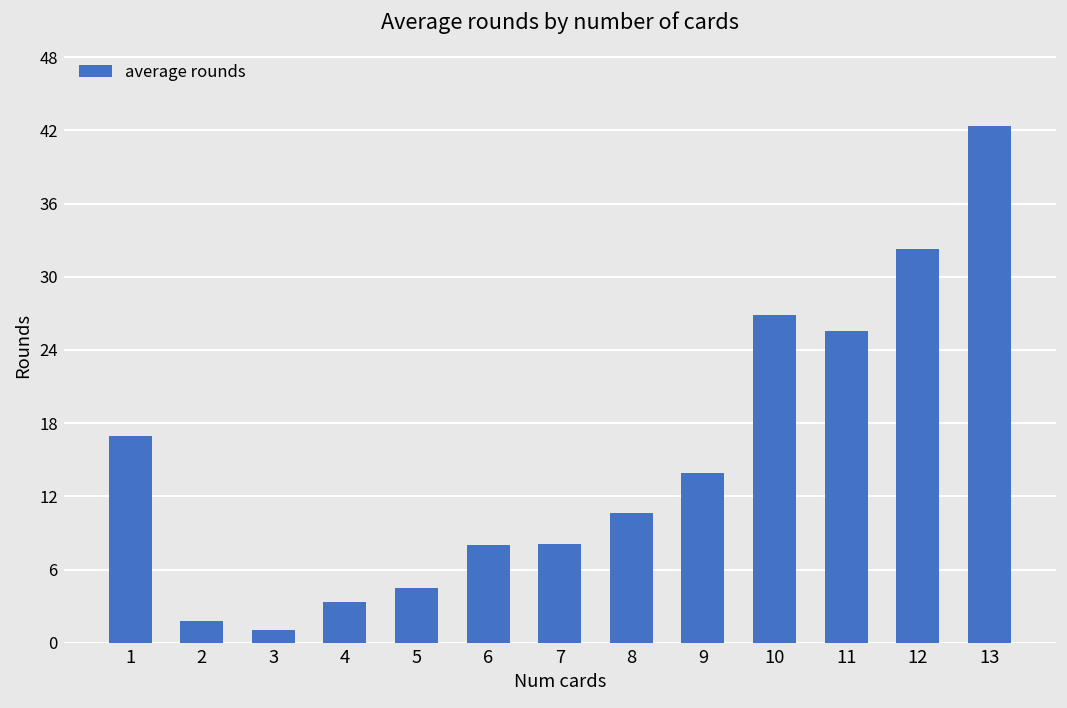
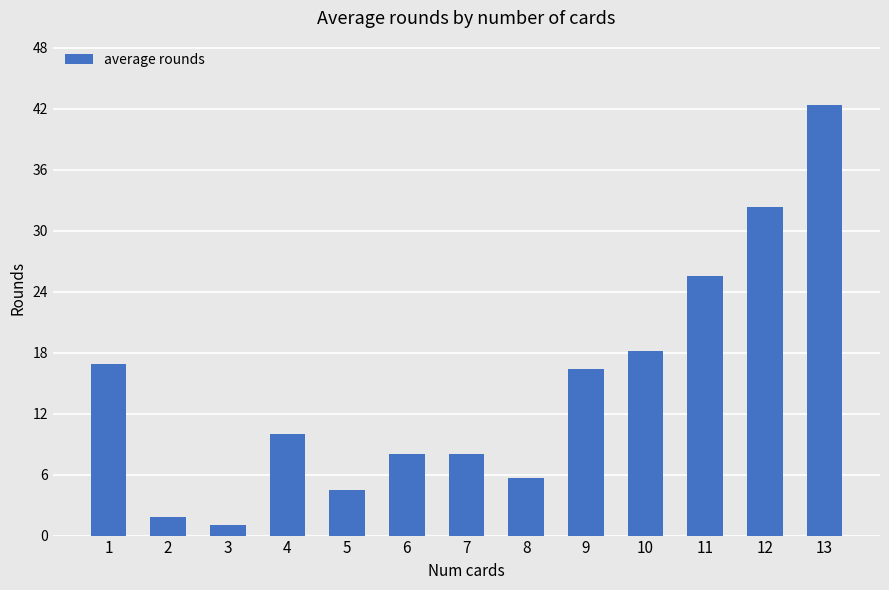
4: 3.3 -> 10.0
8: 10.6 -> 5.7
9: 13.9 -> 16.4
10: 26.9 -> 18.2
